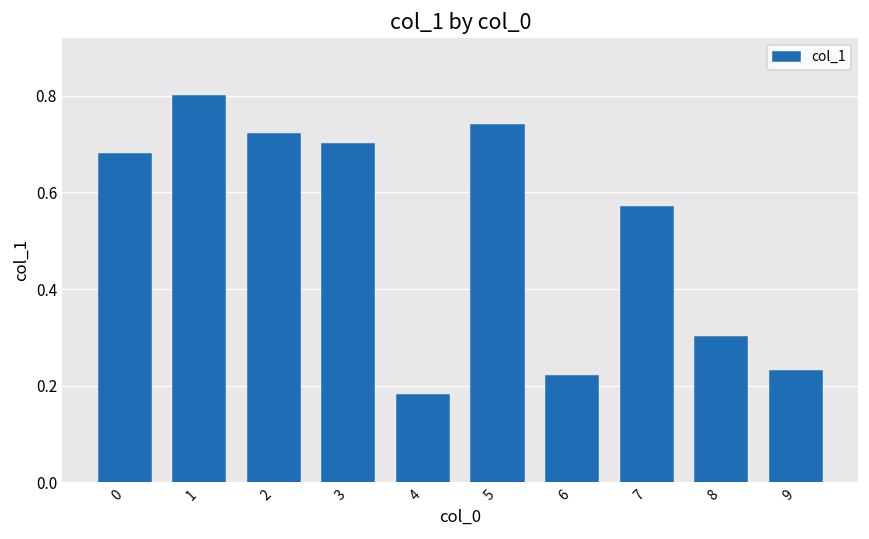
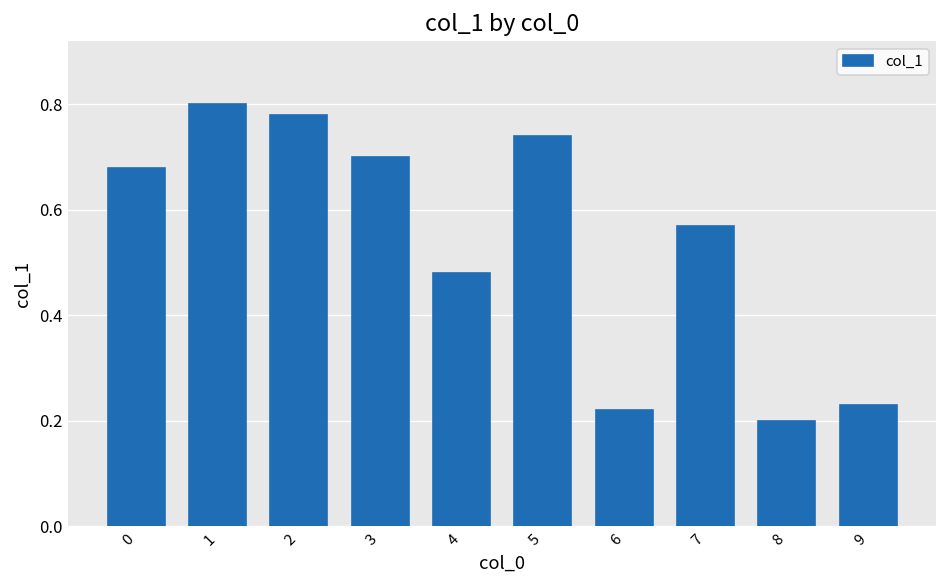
2: 0.72 -> 0.78
4: 0.18 -> 0.48
8: 0.3 -> 0.2
